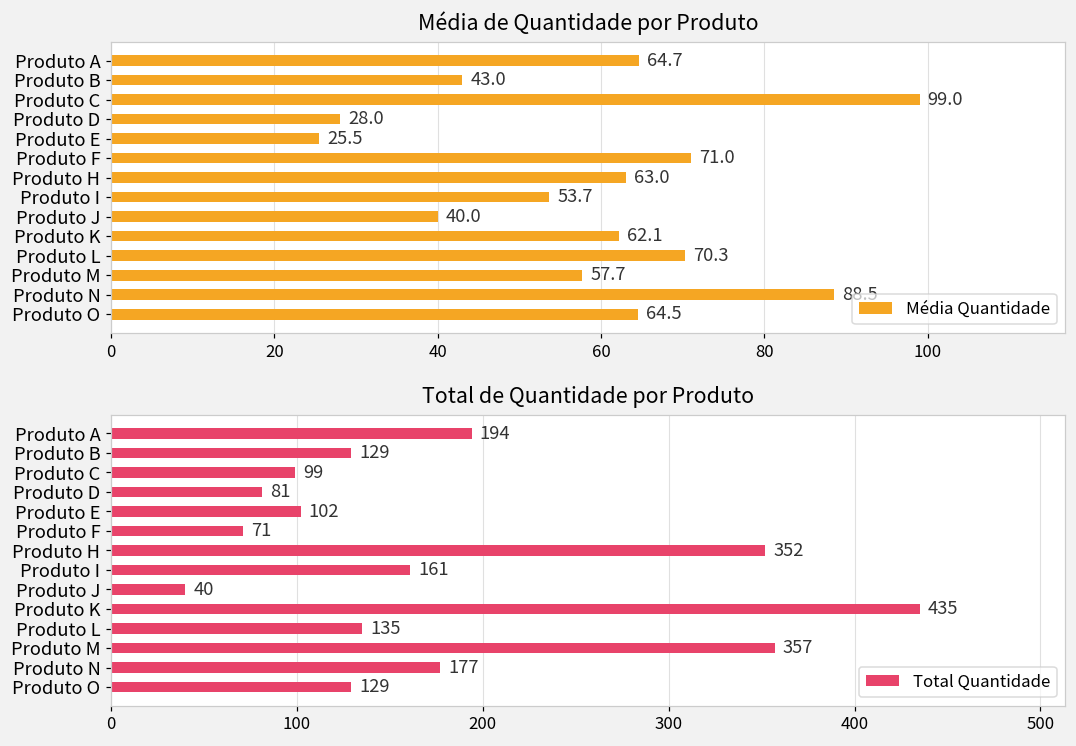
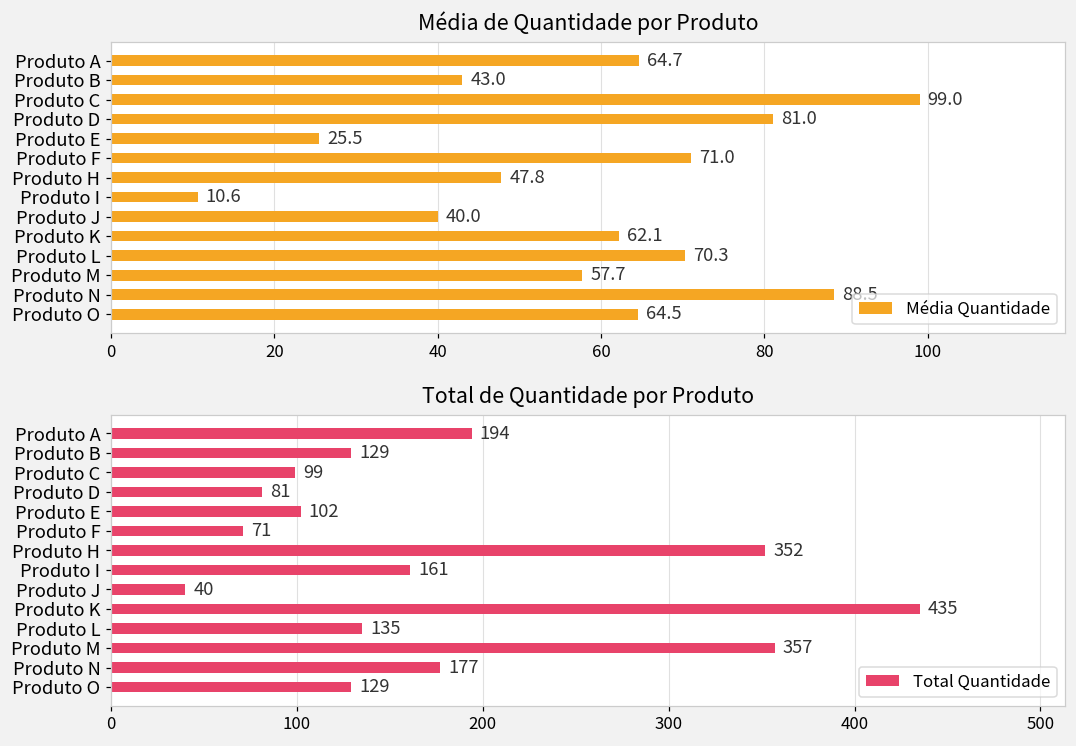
Média de Quantidade por Produto, Produto D: 28.0 -> 81.0
Média de Quantidade por Produto, Produto H: 63.0 -> 47.8
Média de Quantidade por Produto, Produto I: 53.7 -> 10.6
